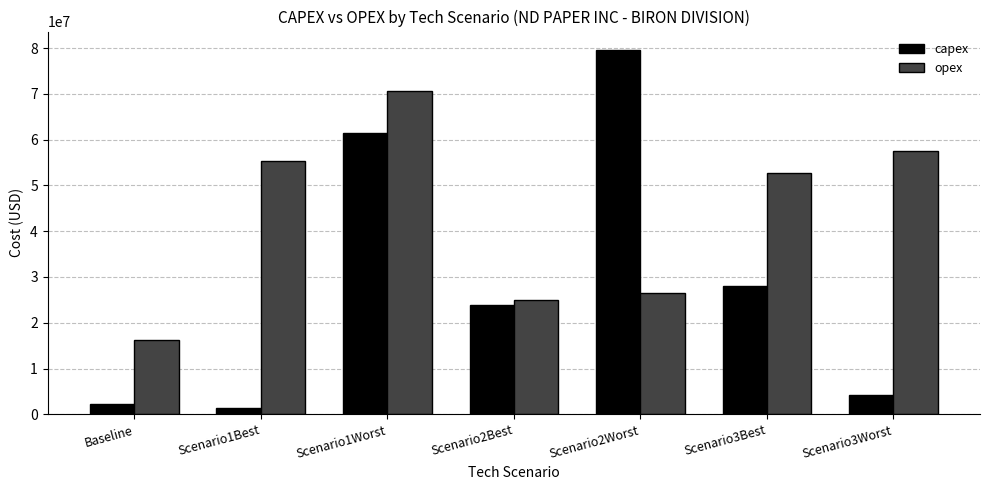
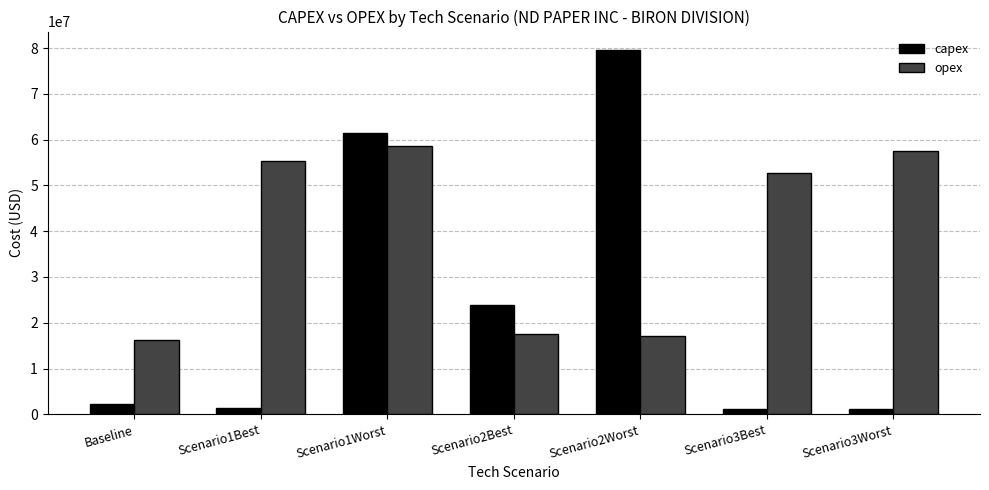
opex, Scenario1Worst: 71000000 -> 59000000
opex, Scenario2Best: 25000000 -> 18000000
opex, Scenario2Worst: 27000000 -> 17000000
capex, Scenario3Best: 28000000 -> 1000000
capex, Scenario3Worst: 4000000 -> 1000000
